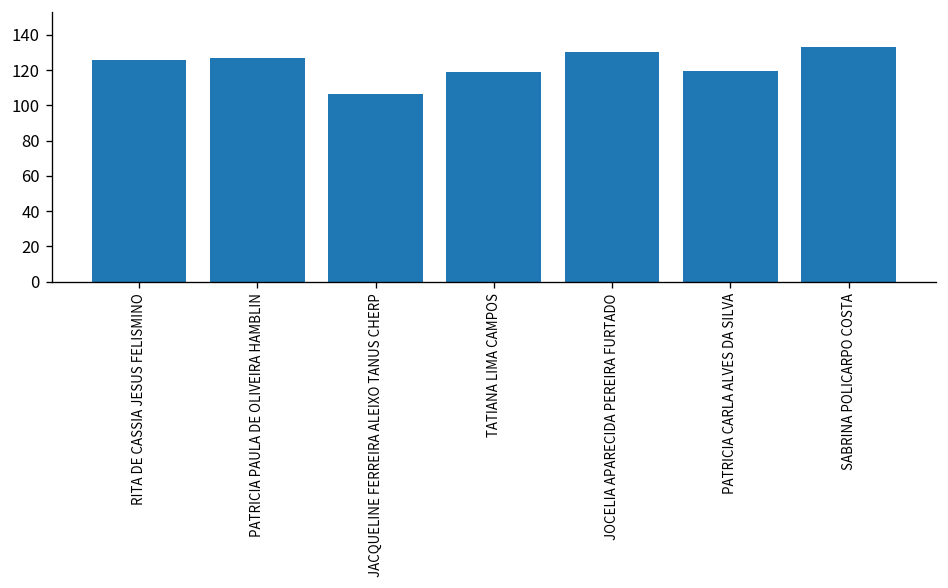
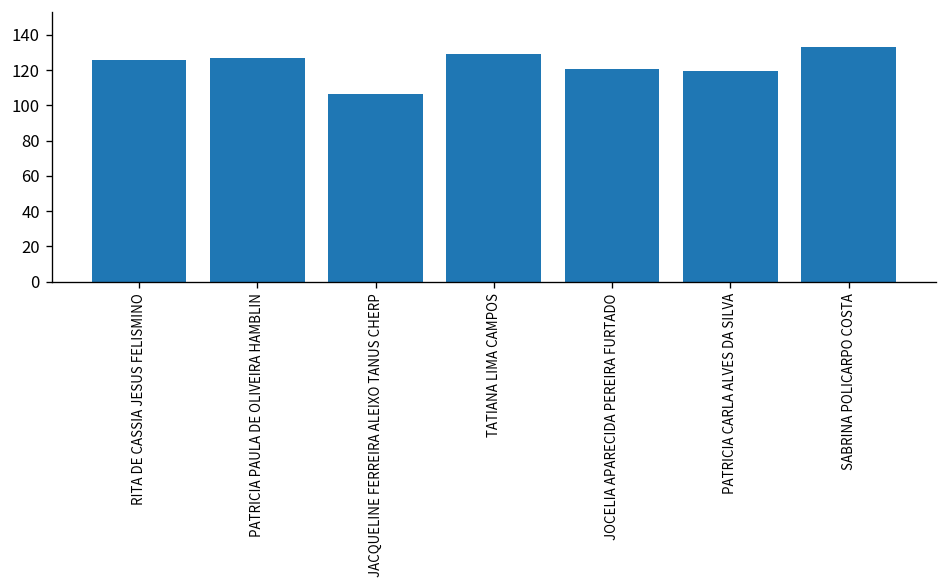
TATIANA LIMA CAMPOS: 119 -> 129
JOCELIA APARECIDA PEREIRA FURTADO: 130 -> 121
